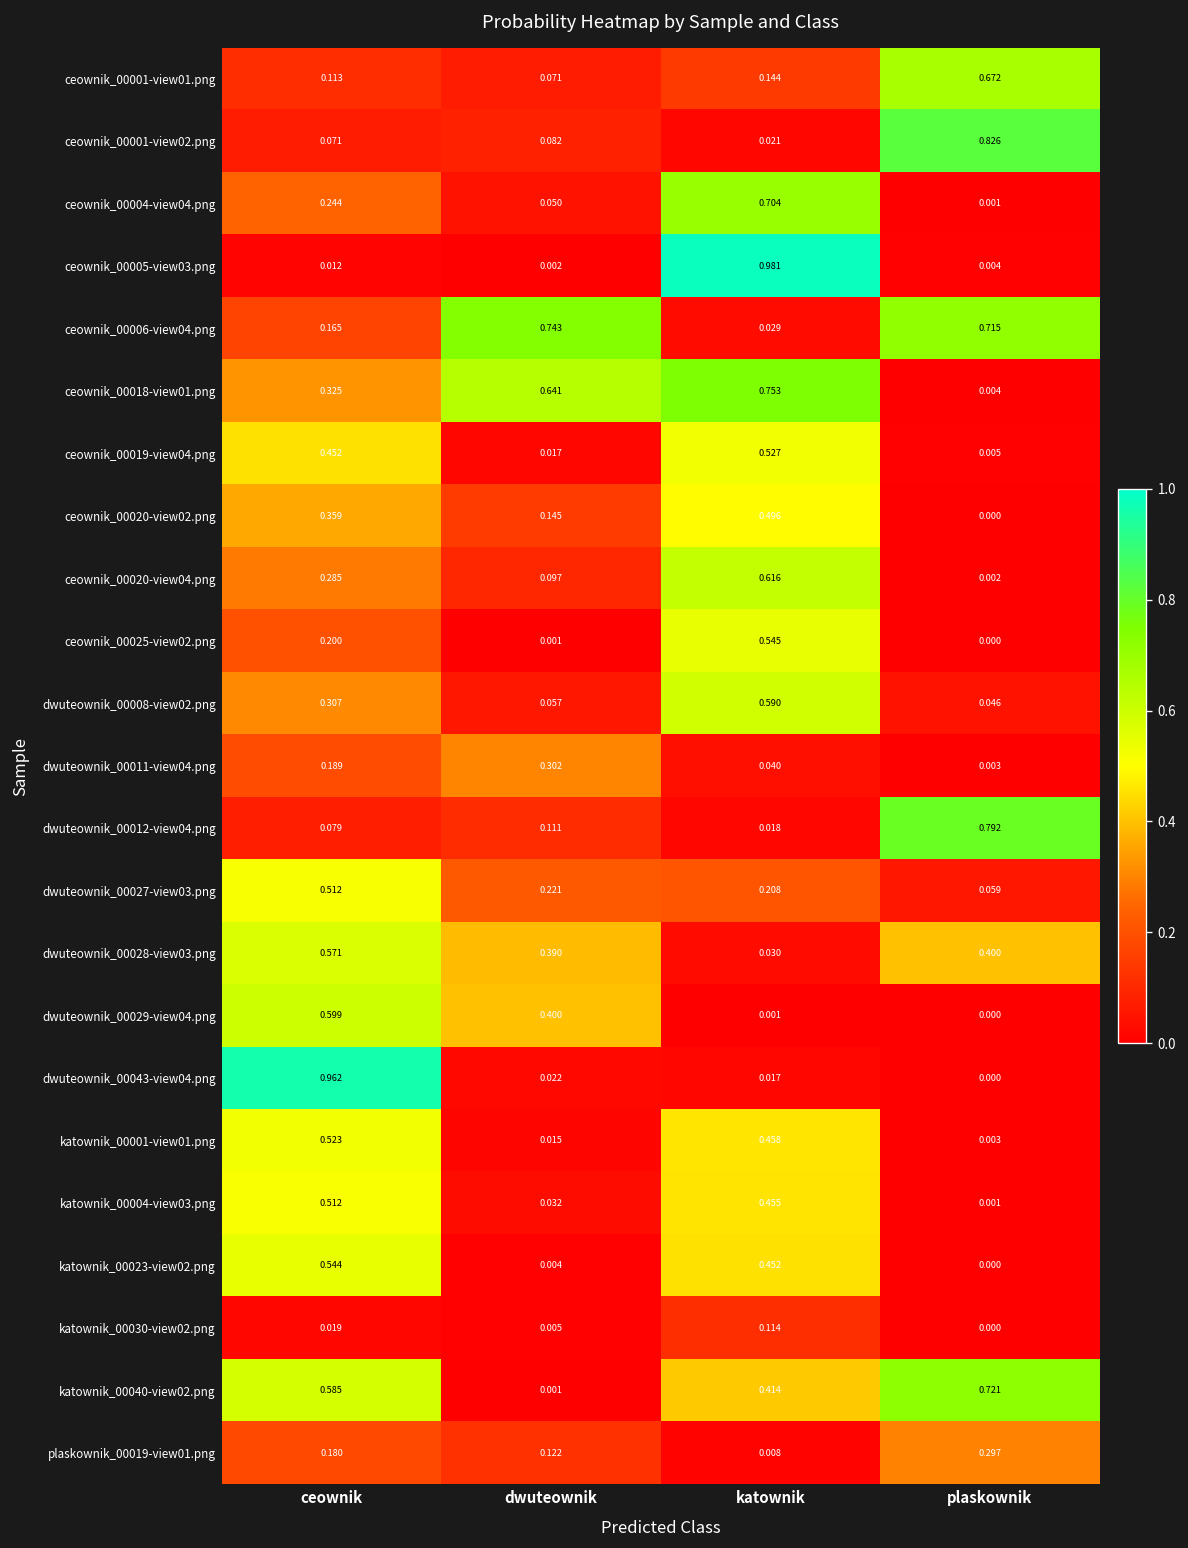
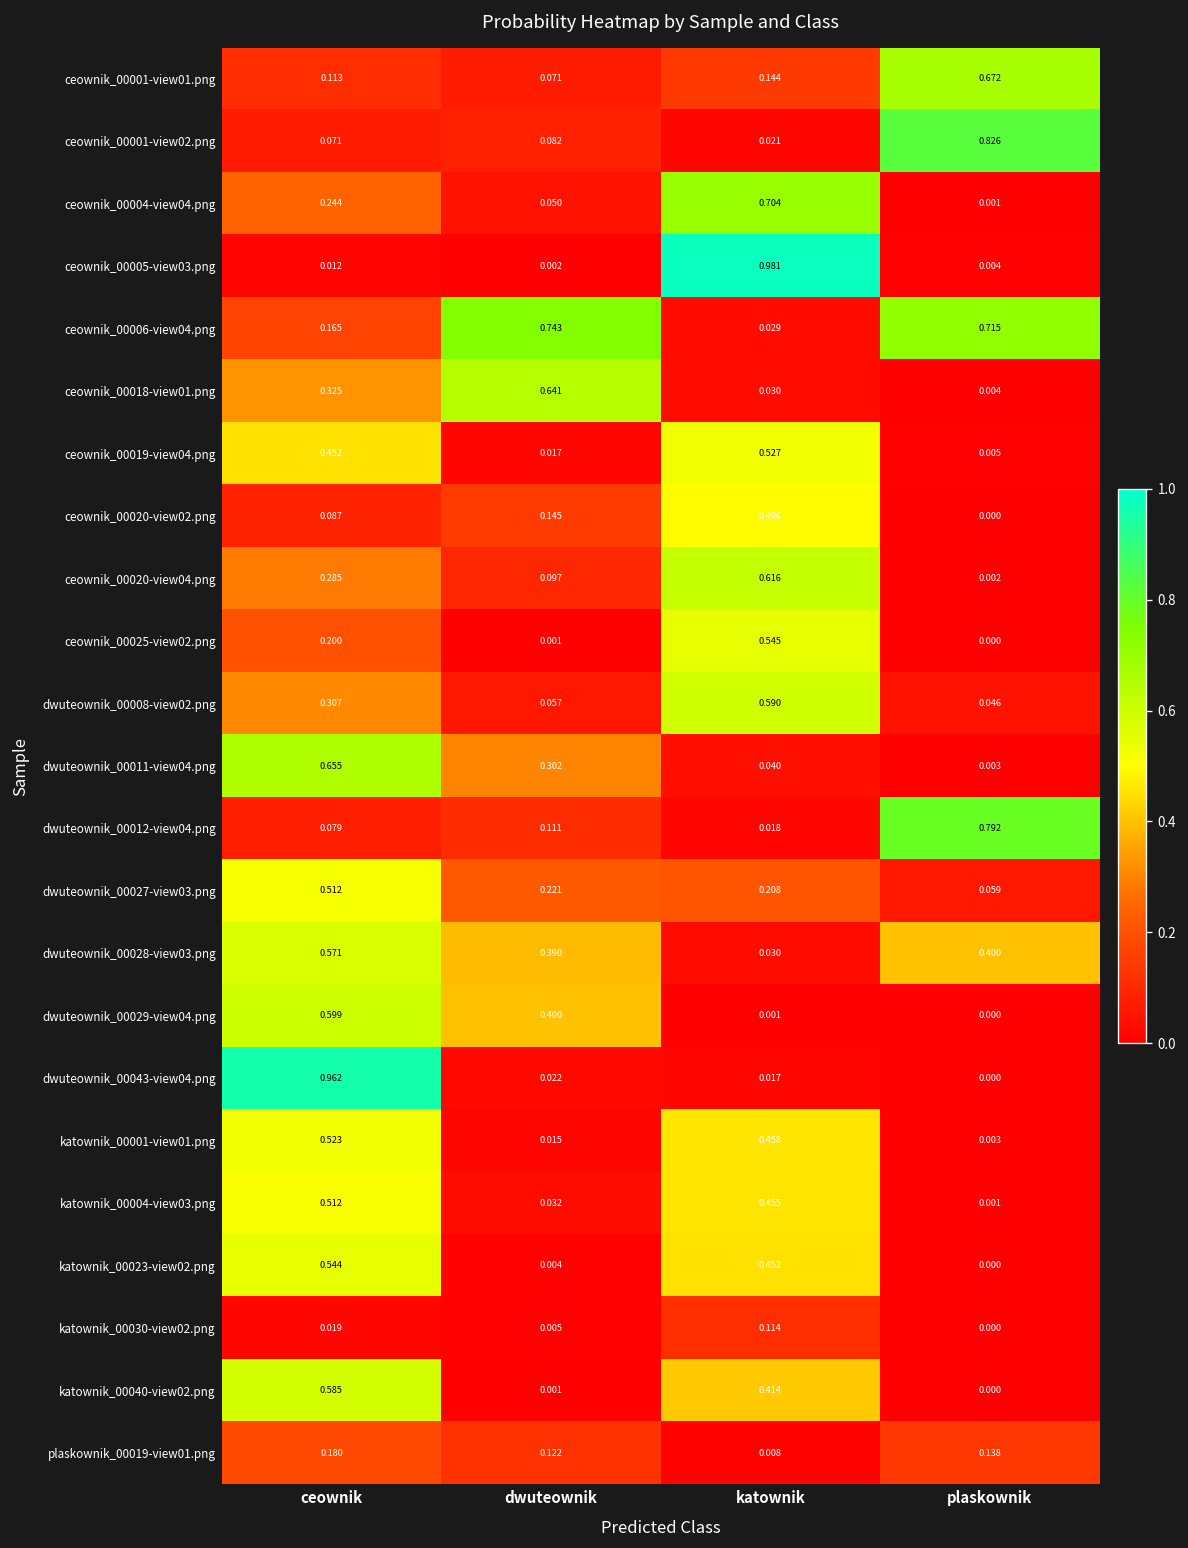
ceownik_00018-view01.png, katownik: 0.753 -> 0.030
ceownik_00020-view02.png, ceownik: 0.359 -> 0.087
dwuteownik_00011-view04.png, ceownik: 0.189 -> 0.655
katownik_00040-view02.png, plaskownik: 0.721 -> 0.000
plaskownik_00019-view01.png, plaskownik: 0.297 -> 0.138
